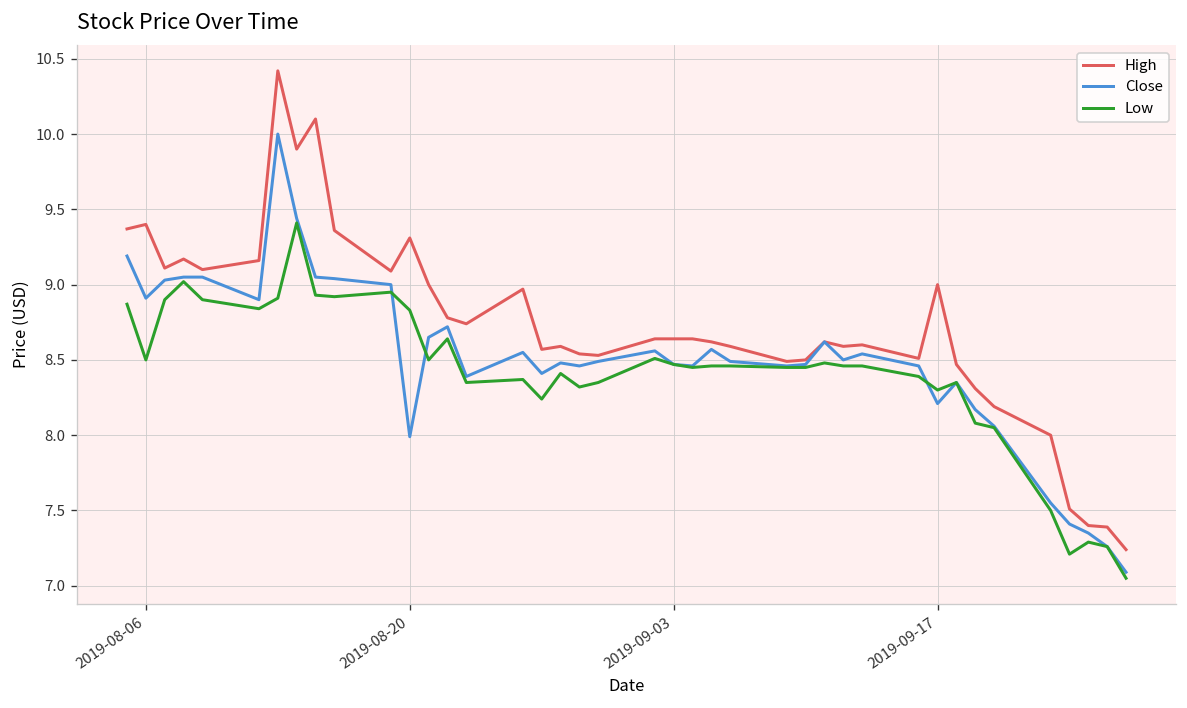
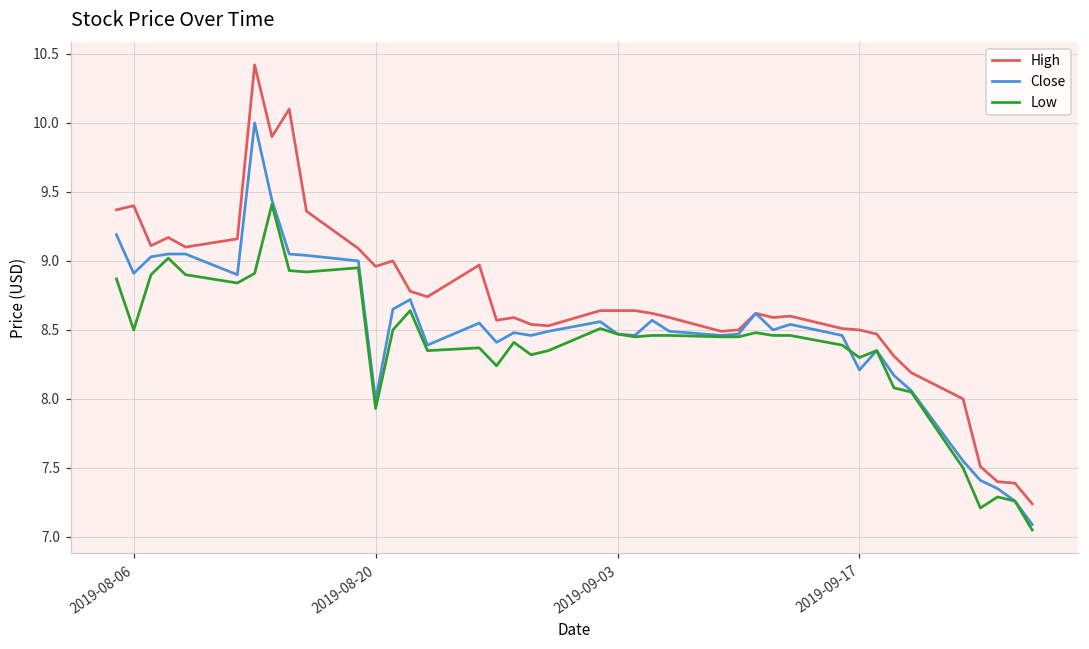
High, 2019-08-20: 9.31 -> 8.96
Low, 2019-08-20: 8.83 -> 7.93
High, 2019-09-17: 9.0 -> 8.5
